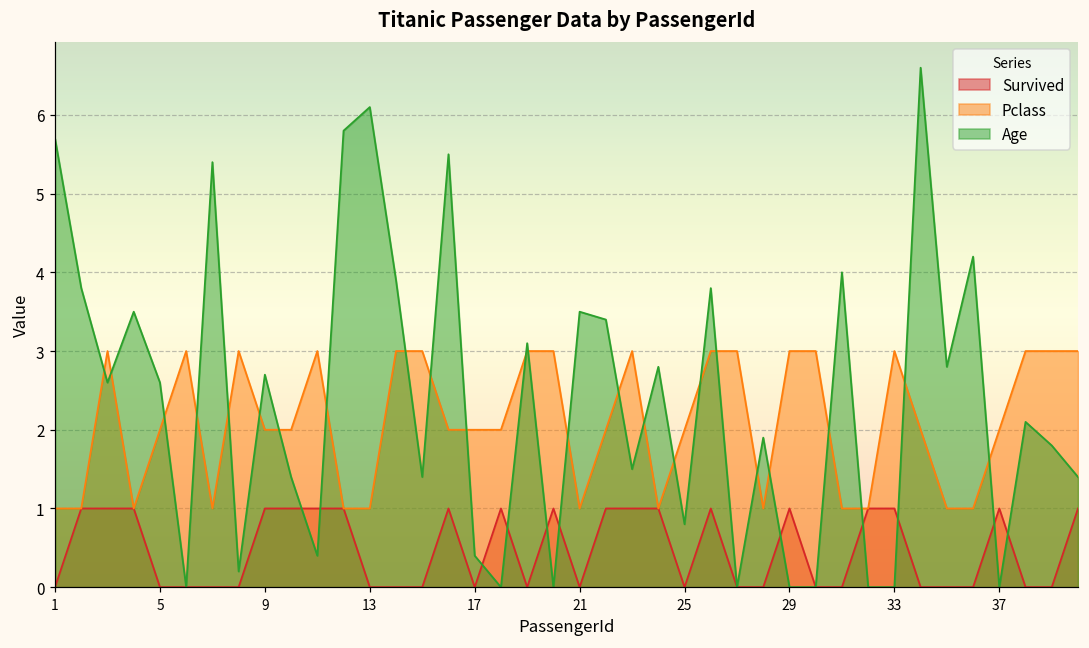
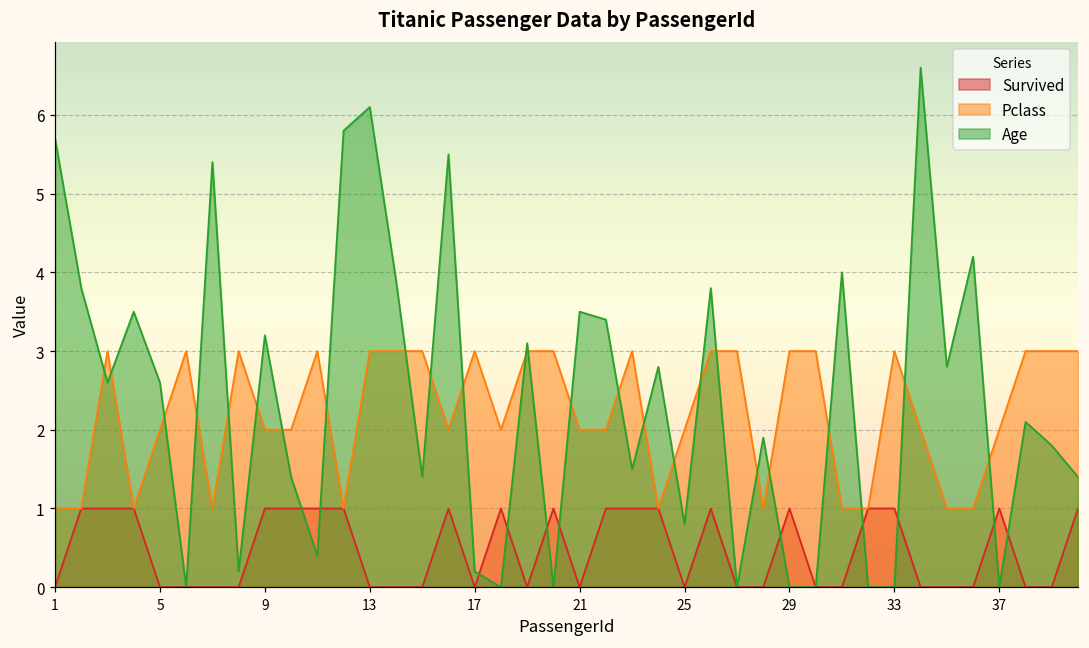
Age, 9: 2.7 -> 3.2
Pclass, 13: 1 -> 3
Pclass, 17: 2 -> 3
Age, 17: 0.4 -> 0.2
Pclass, 21: 1 -> 2
